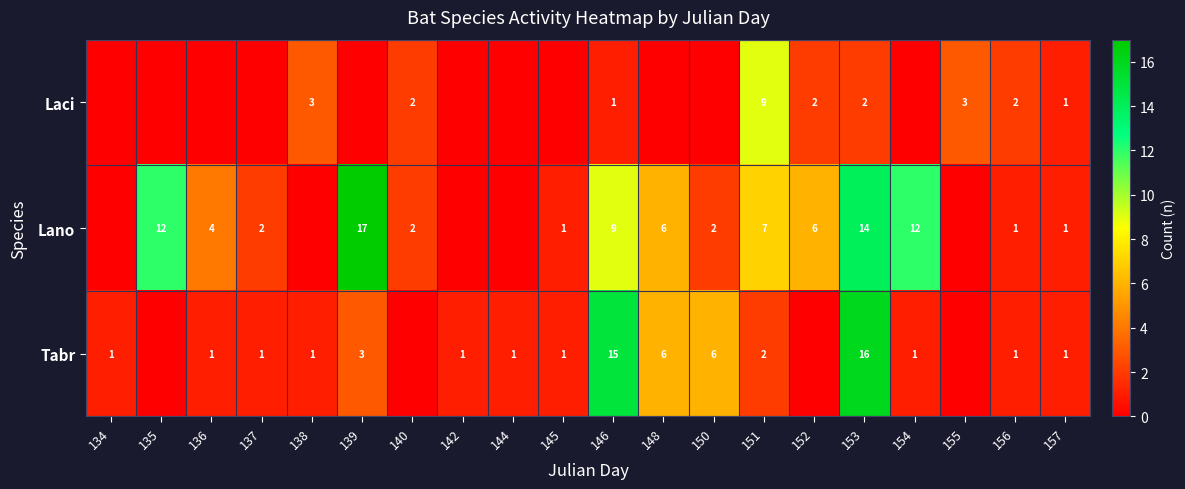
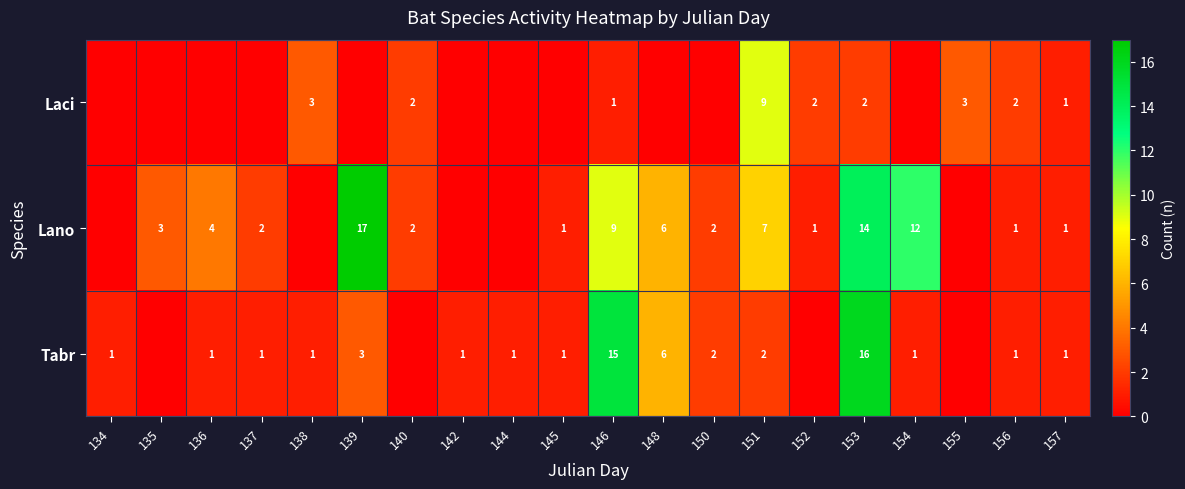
Lano, 135: 12 -> 3
Lano, 152: 6 -> 1
Tabr, 150: 6 -> 2
